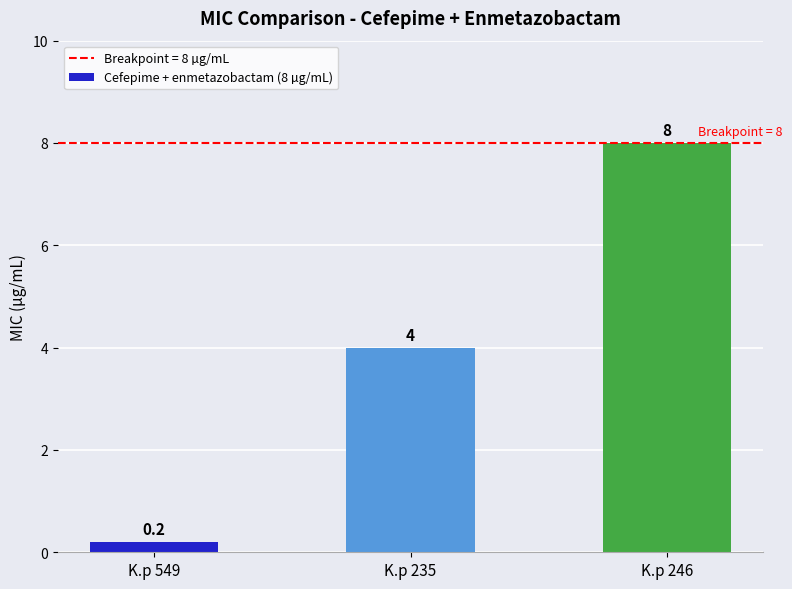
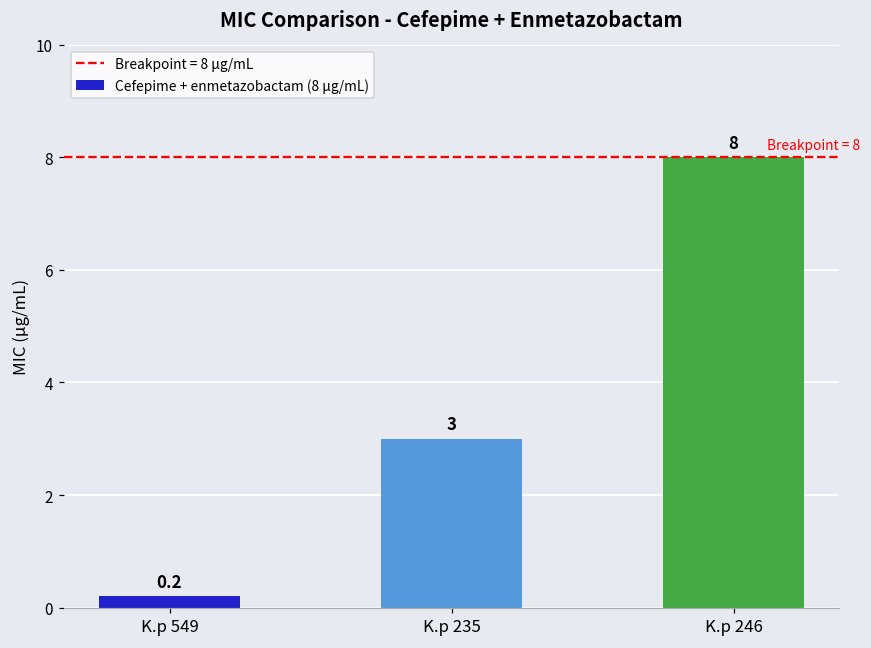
K.p 235: 4 -> 3
